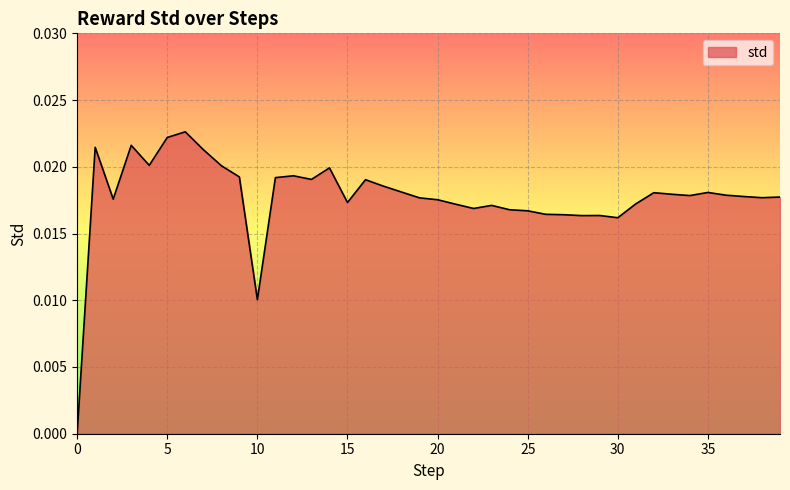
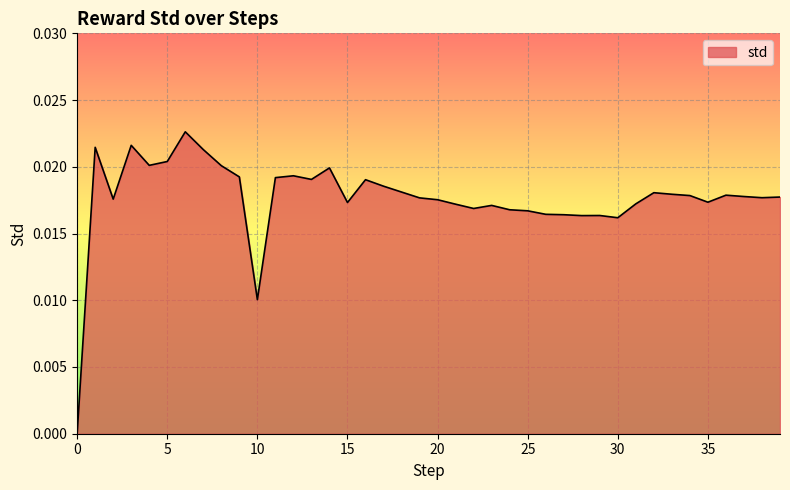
5: 0.0222 -> 0.0204
35: 0.0181 -> 0.0173
